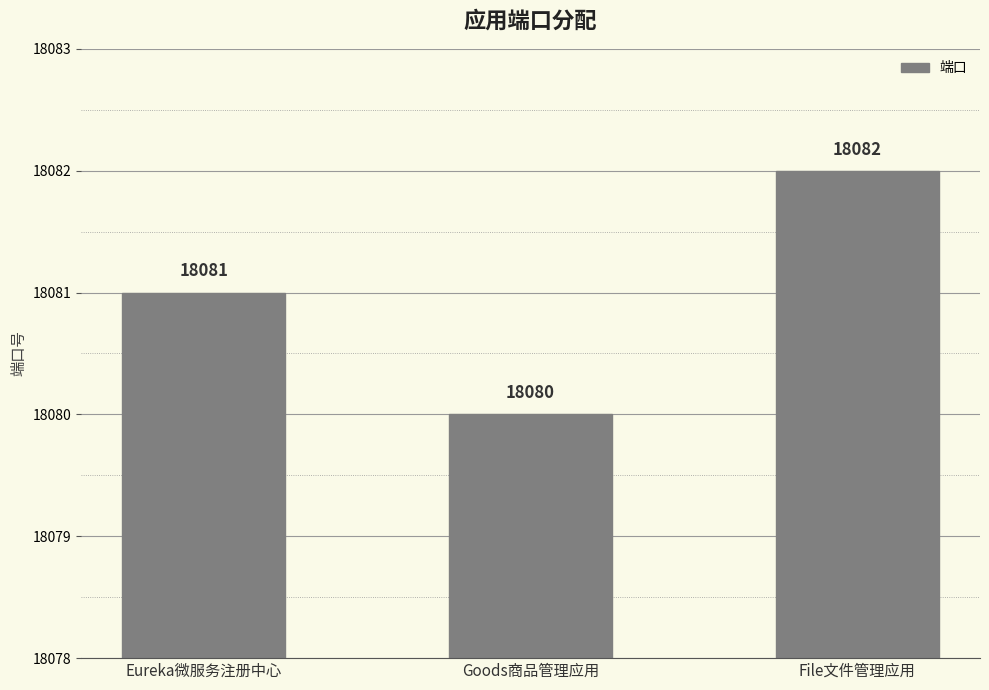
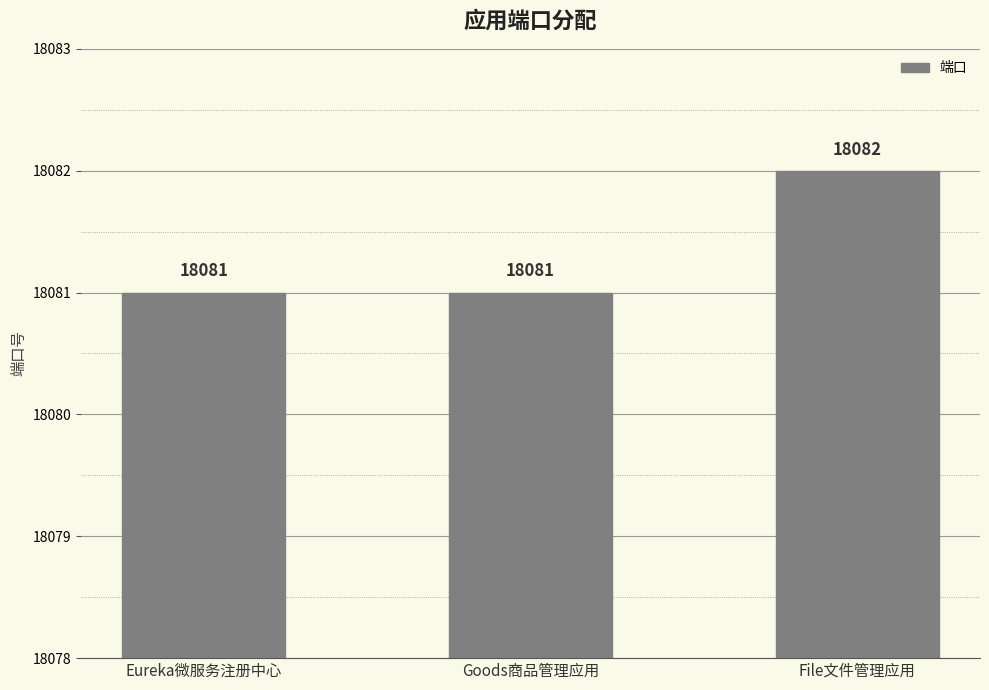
Goods商品管理应用: 18080 -> 18081
